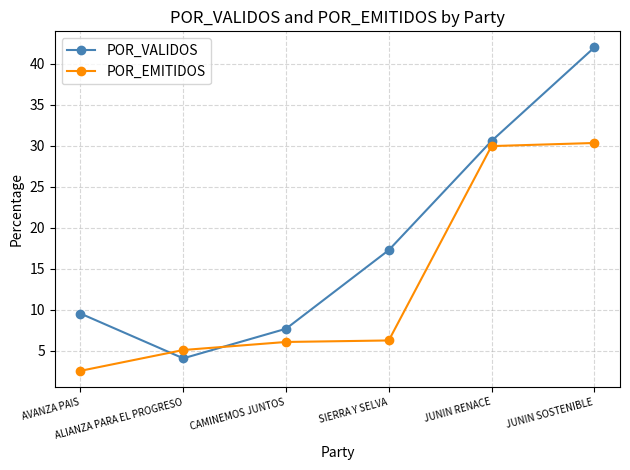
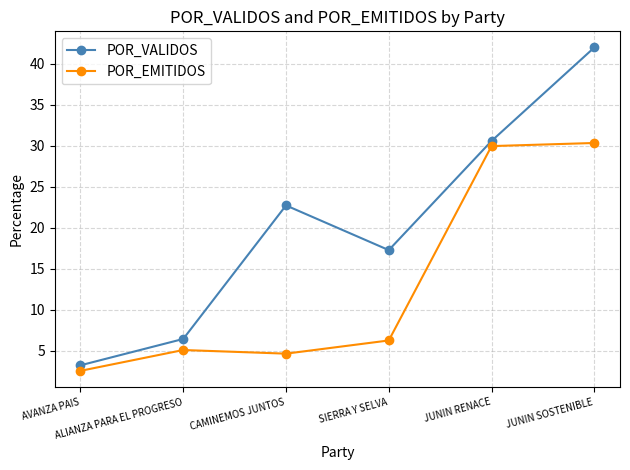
POR_VALIDOS, AVANZA PAIS: 10 -> 3
POR_VALIDOS, ALIANZA PARA EL PROGRESO: 4 -> 6
POR_VALIDOS, CAMINEMOS JUNTOS: 8 -> 23
POR_EMITIDOS, CAMINEMOS JUNTOS: 6 -> 5
